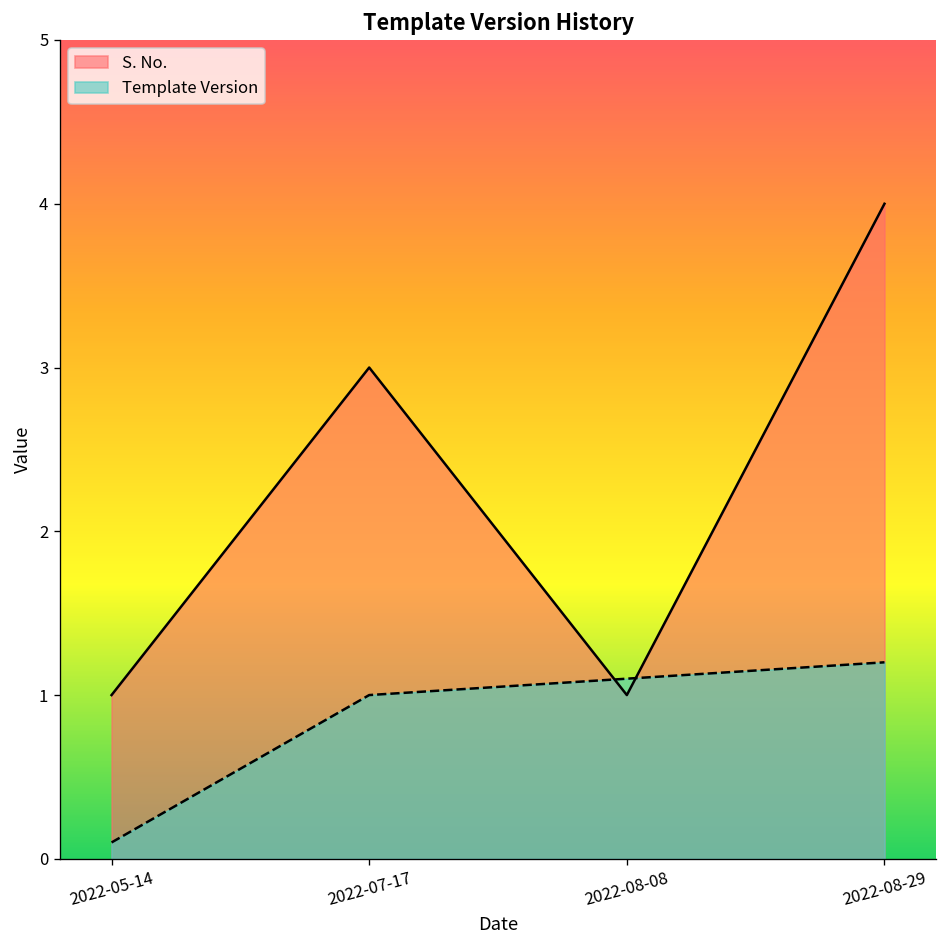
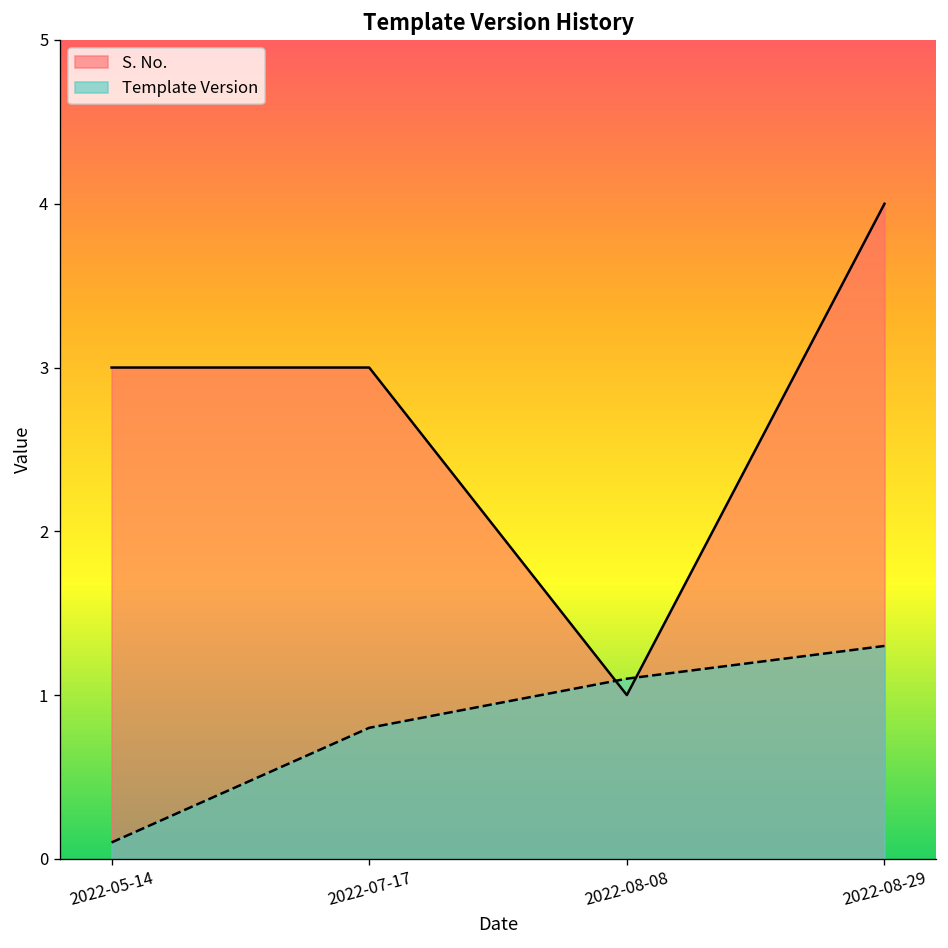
S. No., 2022-05-14: 1 -> 3
Template Version, 2022-07-17: 1.0 -> 0.8
Template Version, 2022-08-29: 1.2 -> 1.3
